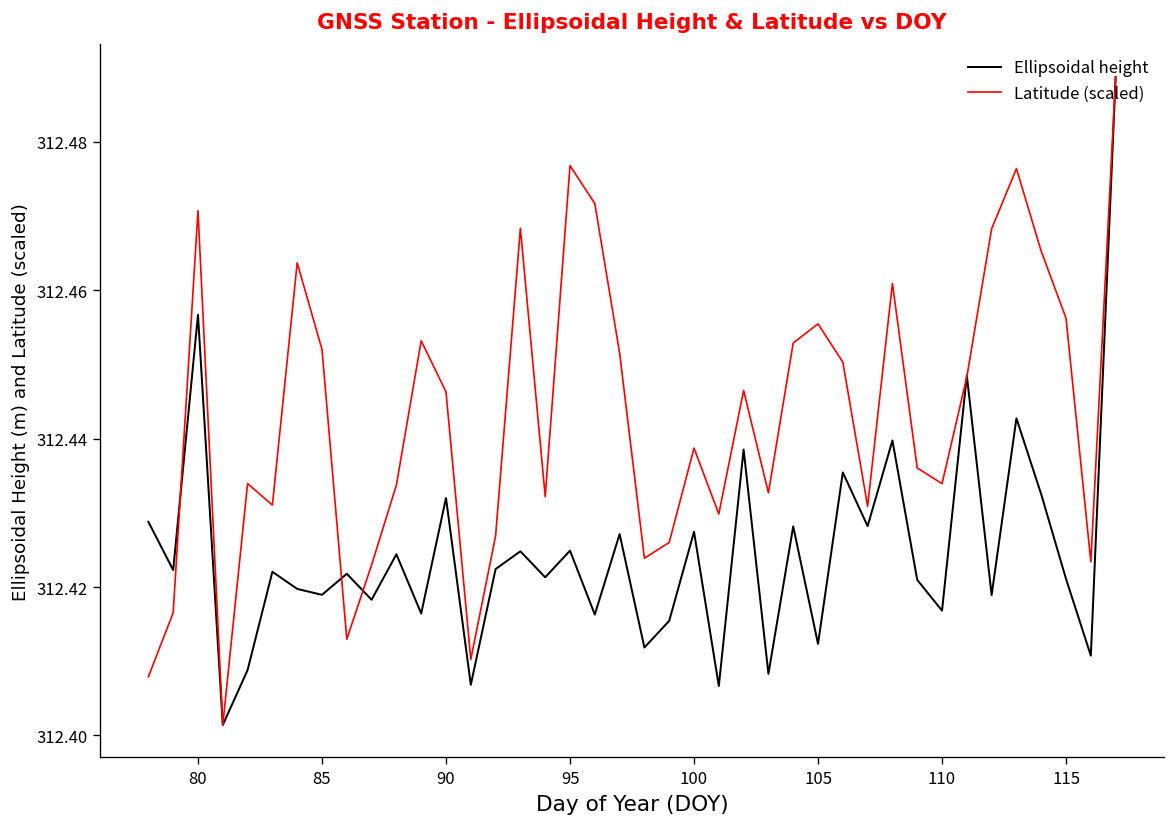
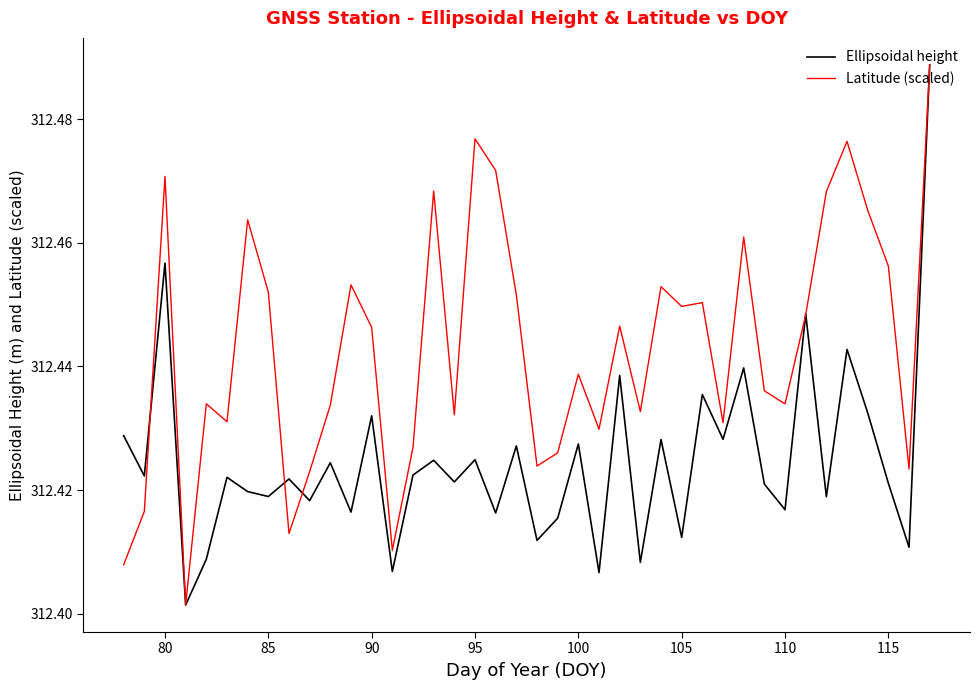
Latitude (scaled), 105: 312.455 -> 312.450
